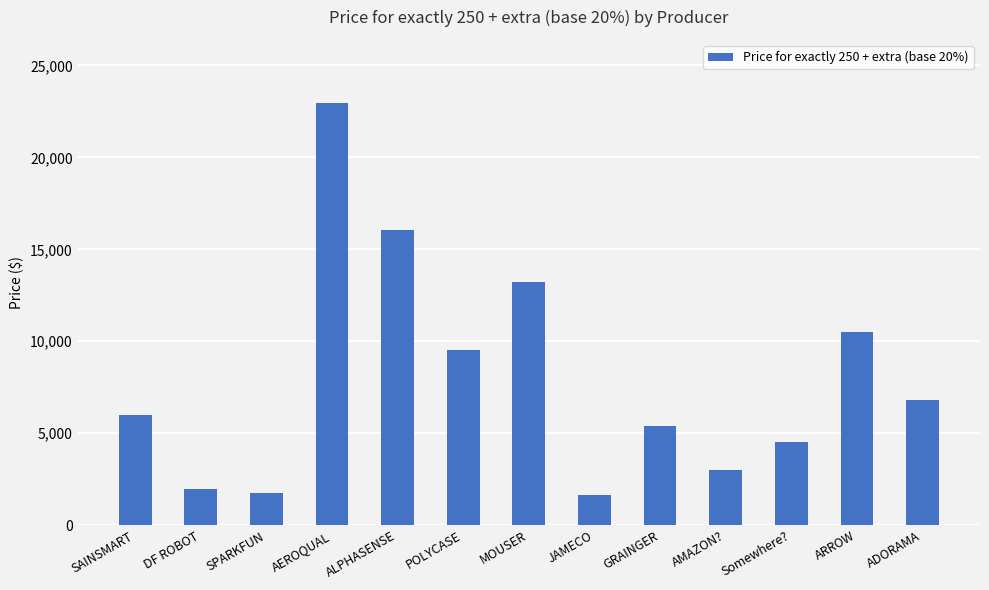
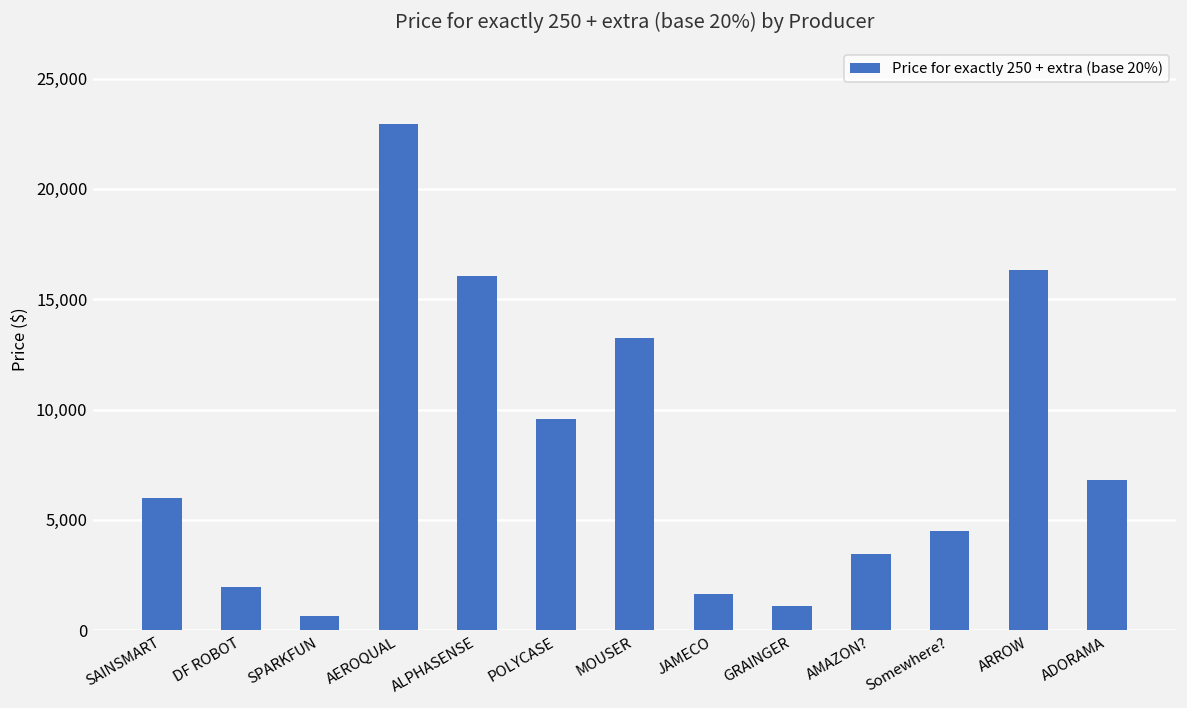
SPARKFUN: 1,700 -> 600
GRAINGER: 5,400 -> 1,100
AMAZON?: 3,000 -> 3,500
ARROW: 10,500 -> 16,300
